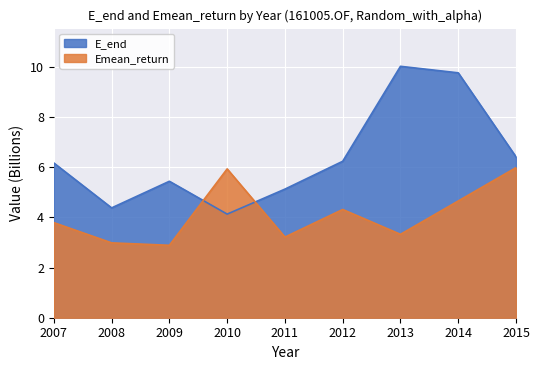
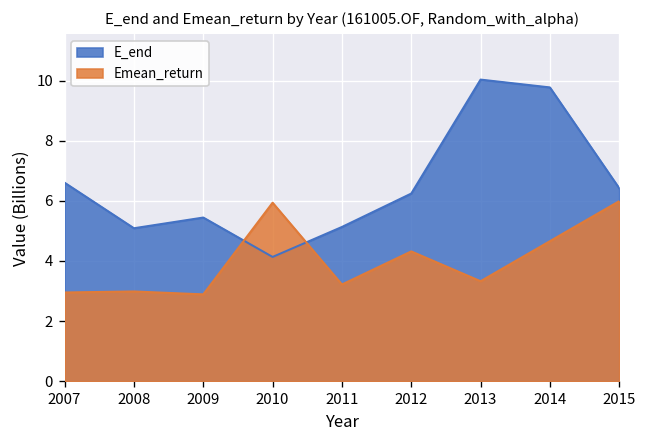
E_end, 2007: 6.2 -> 6.6
Emean_return, 2007: 3.8 -> 3.0
E_end, 2008: 4.4 -> 5.1
